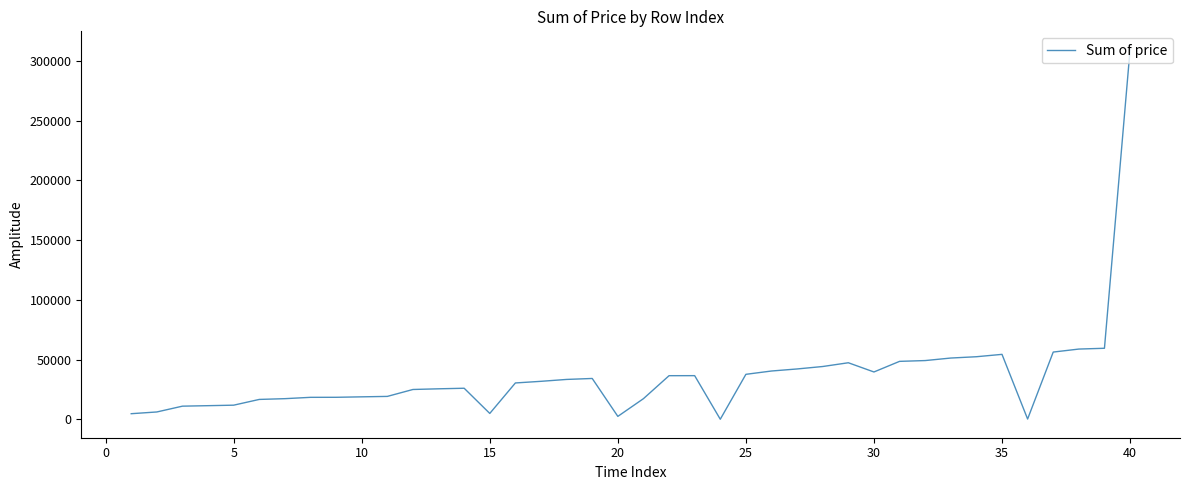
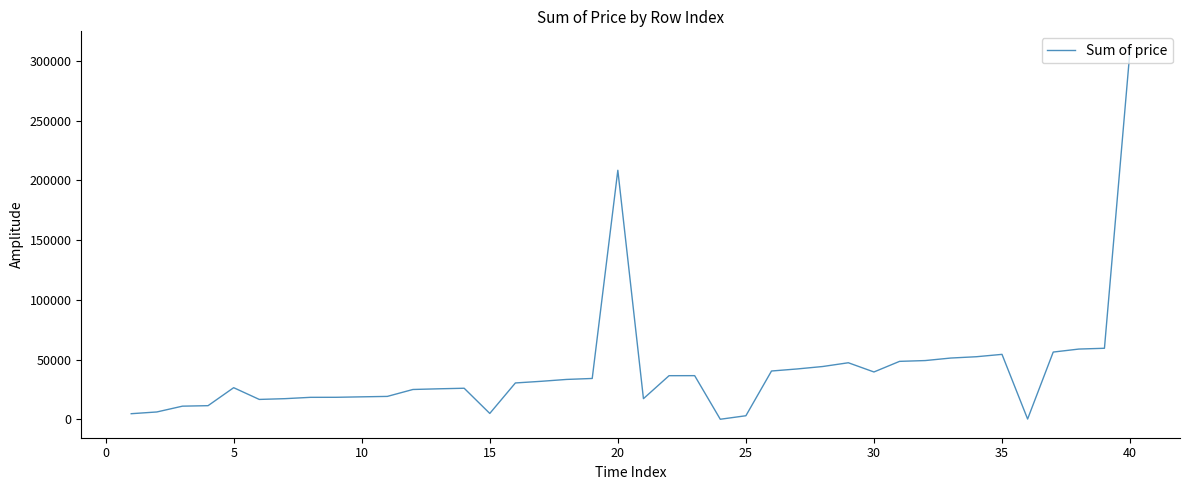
5: 12000 -> 27000
20: 3000 -> 208000
25: 38000 -> 3000
